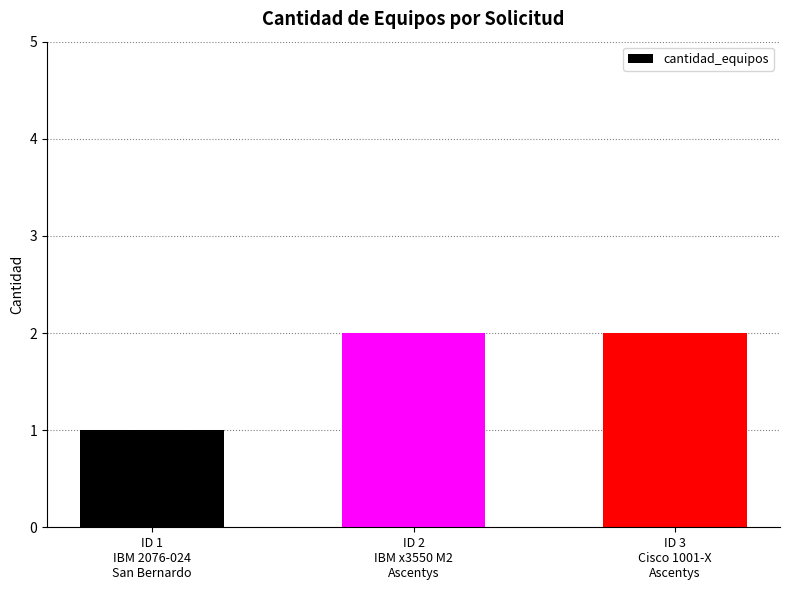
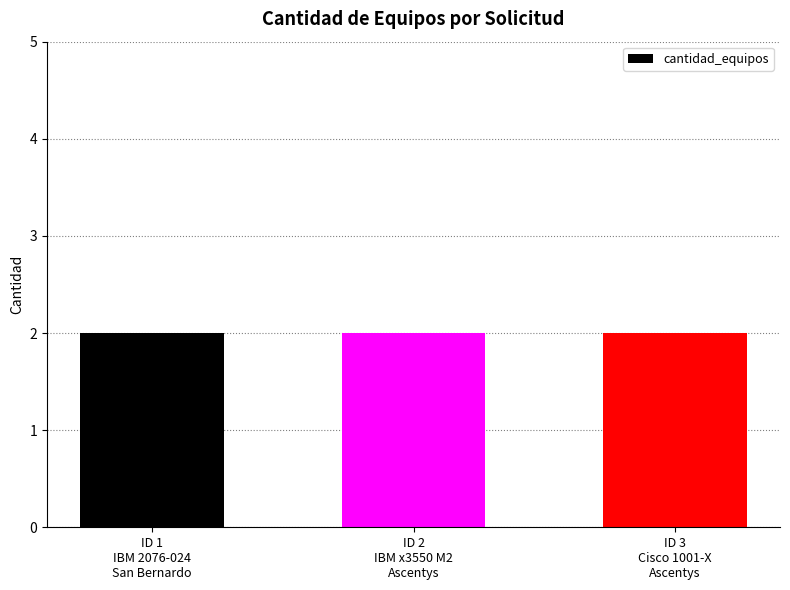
ID 1 IBM 2076-024 San Bernardo: 1 -> 2
